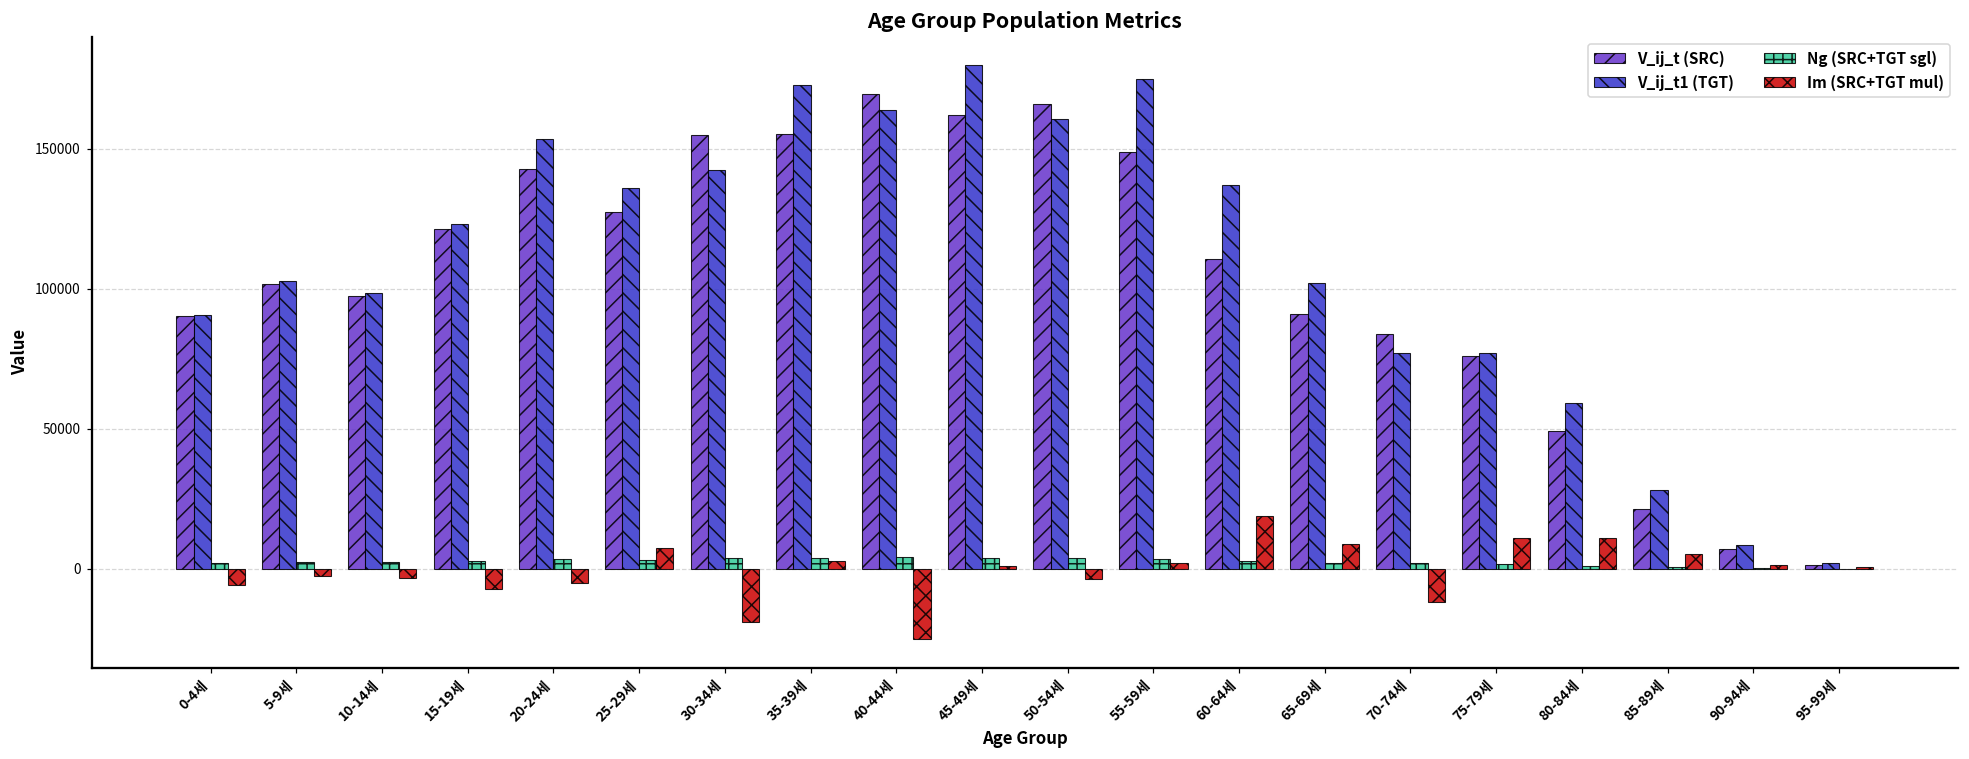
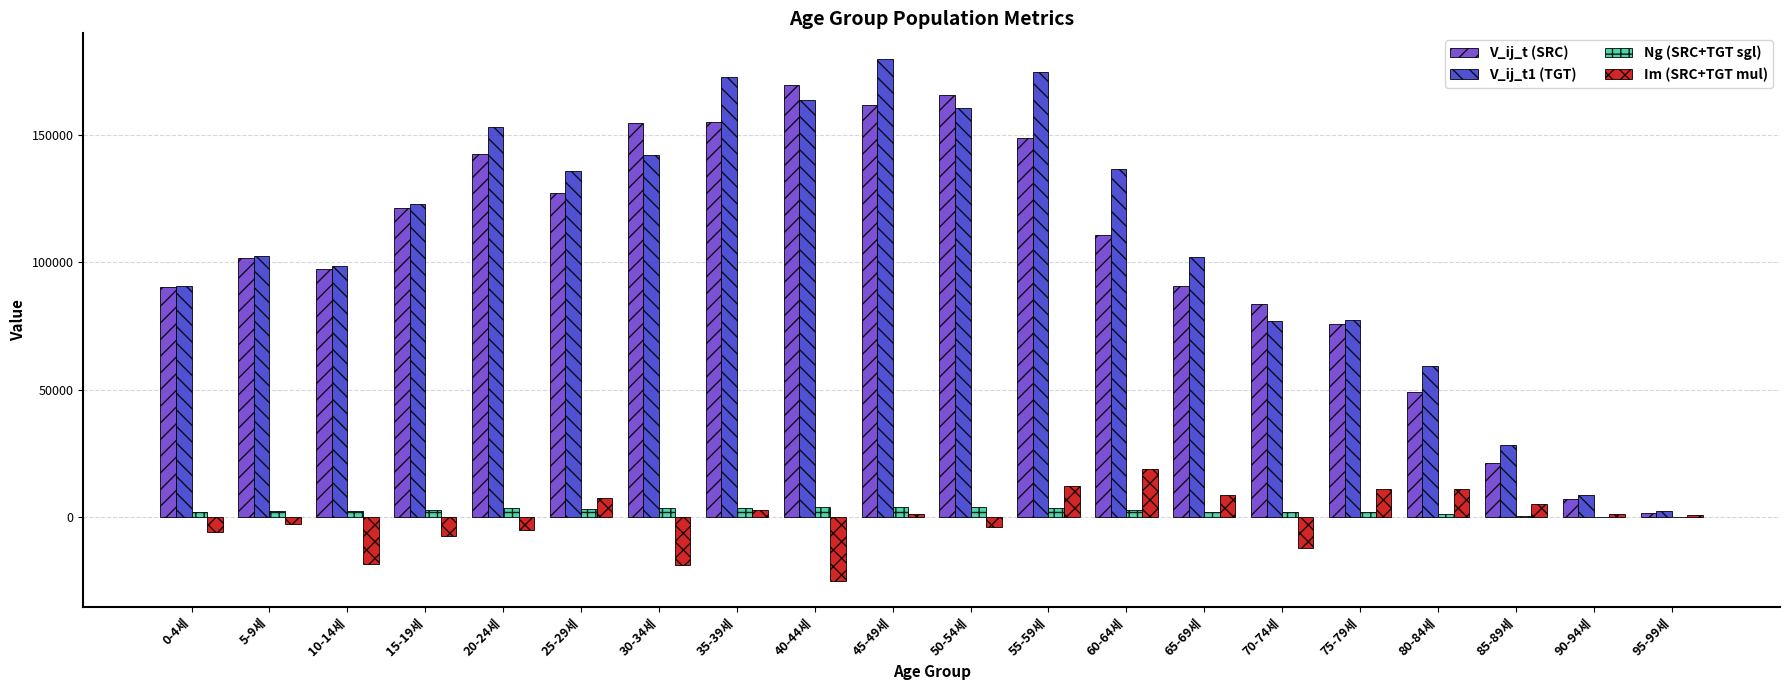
Im (SRC+TGT mul), 10-14세: -3000 -> -18000
Im (SRC+TGT mul), 55-59세: 2000 -> 12000
